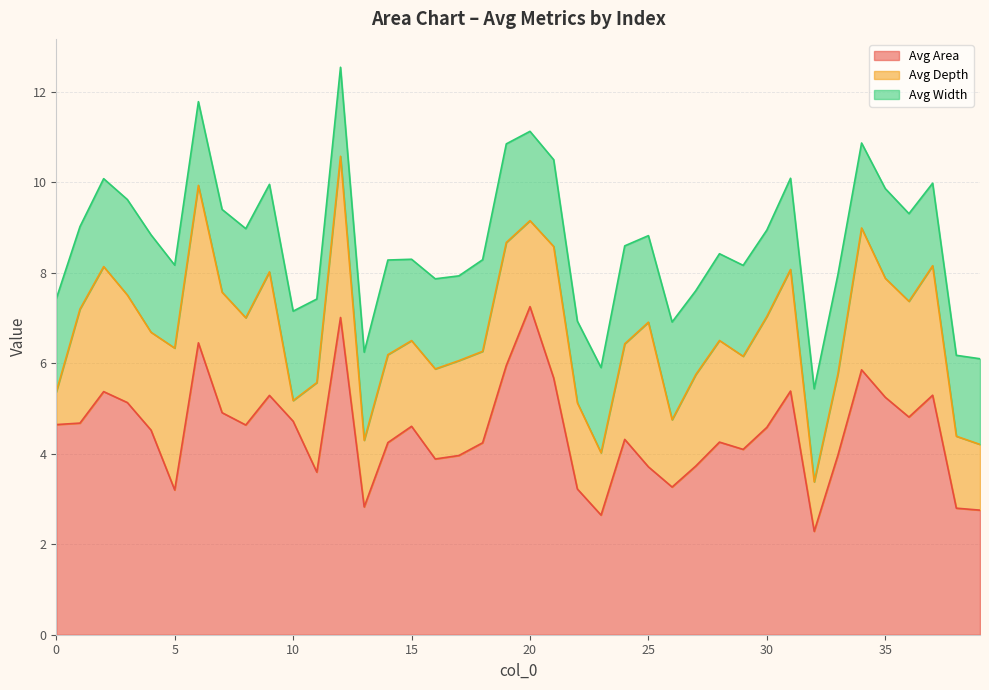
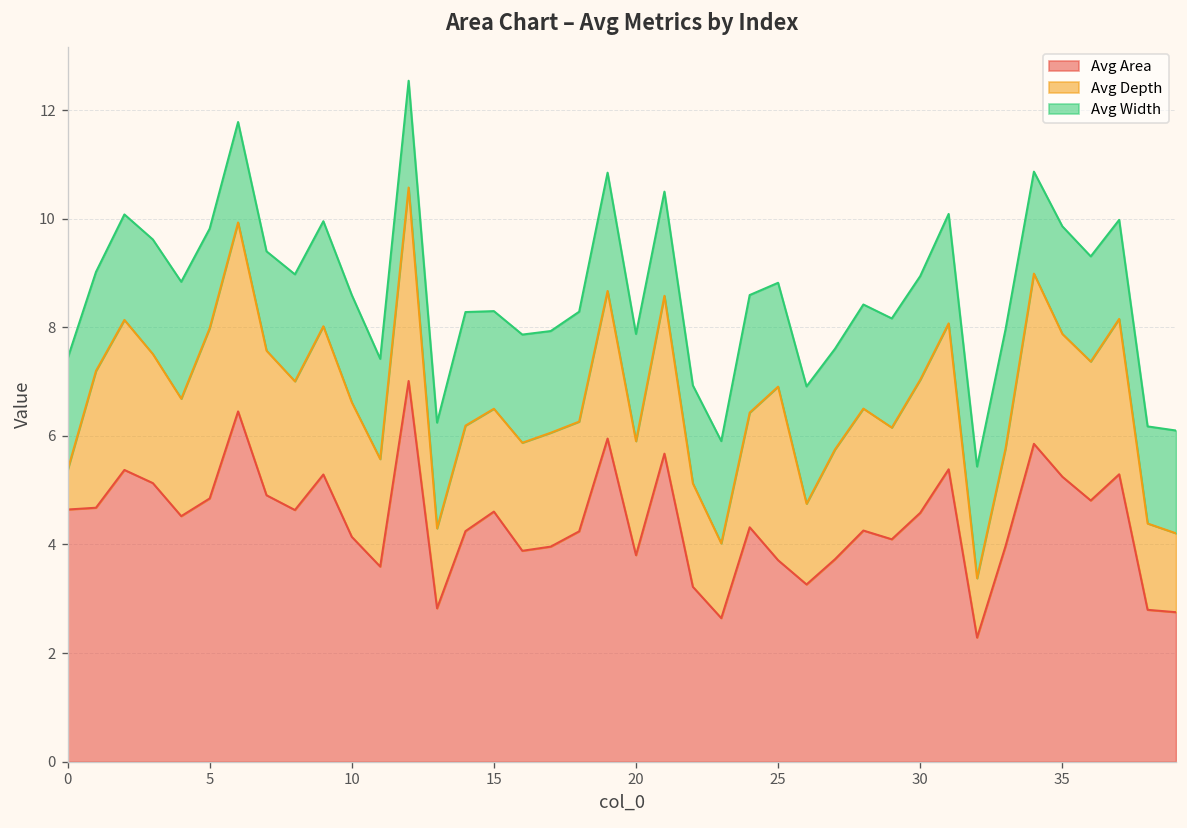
Avg Area, 5: 3.2 -> 4.8
Avg Area, 10: 4.7 -> 4.1
Avg Depth, 10: 0.5 -> 2.5
Avg Area, 20: 7.3 -> 3.8
Avg Depth, 20: 1.9 -> 2.1
